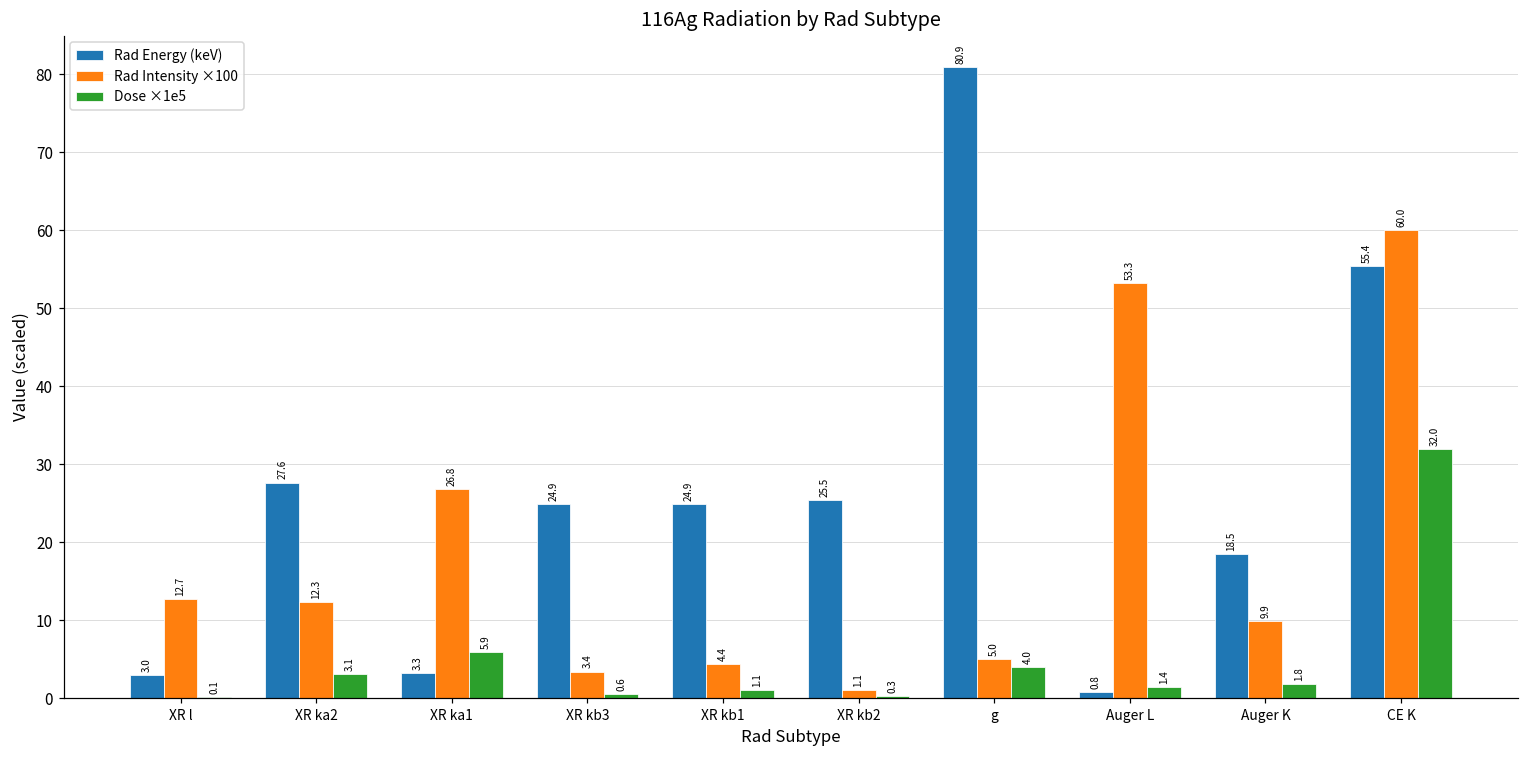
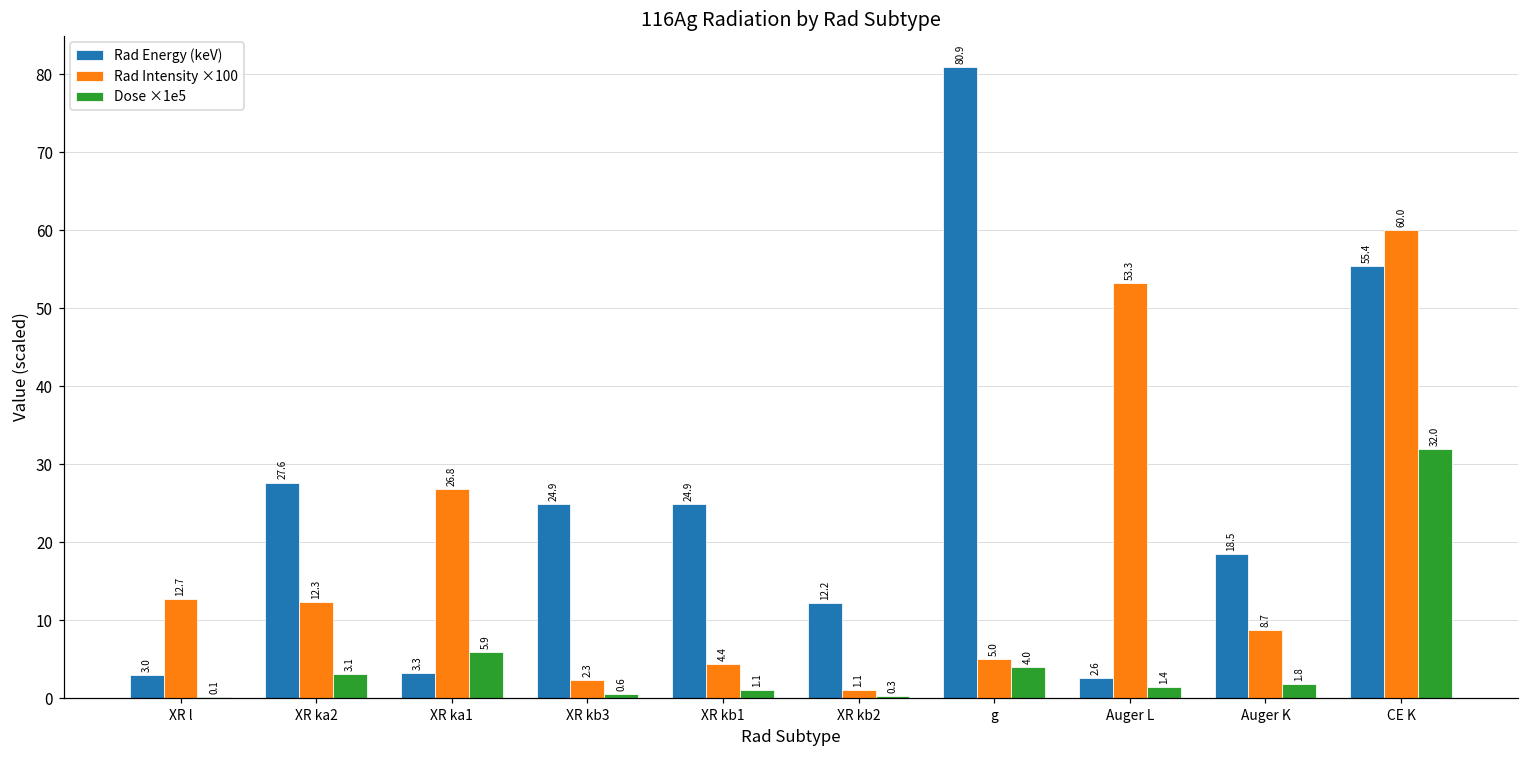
Rad Intensity ×100, XR kb3: 3.4 -> 2.3
Rad Energy (keV), XR kb2: 25.5 -> 12.2
Rad Energy (keV), Auger L: 0.8 -> 2.6
Rad Intensity ×100, Auger K: 9.9 -> 8.7
